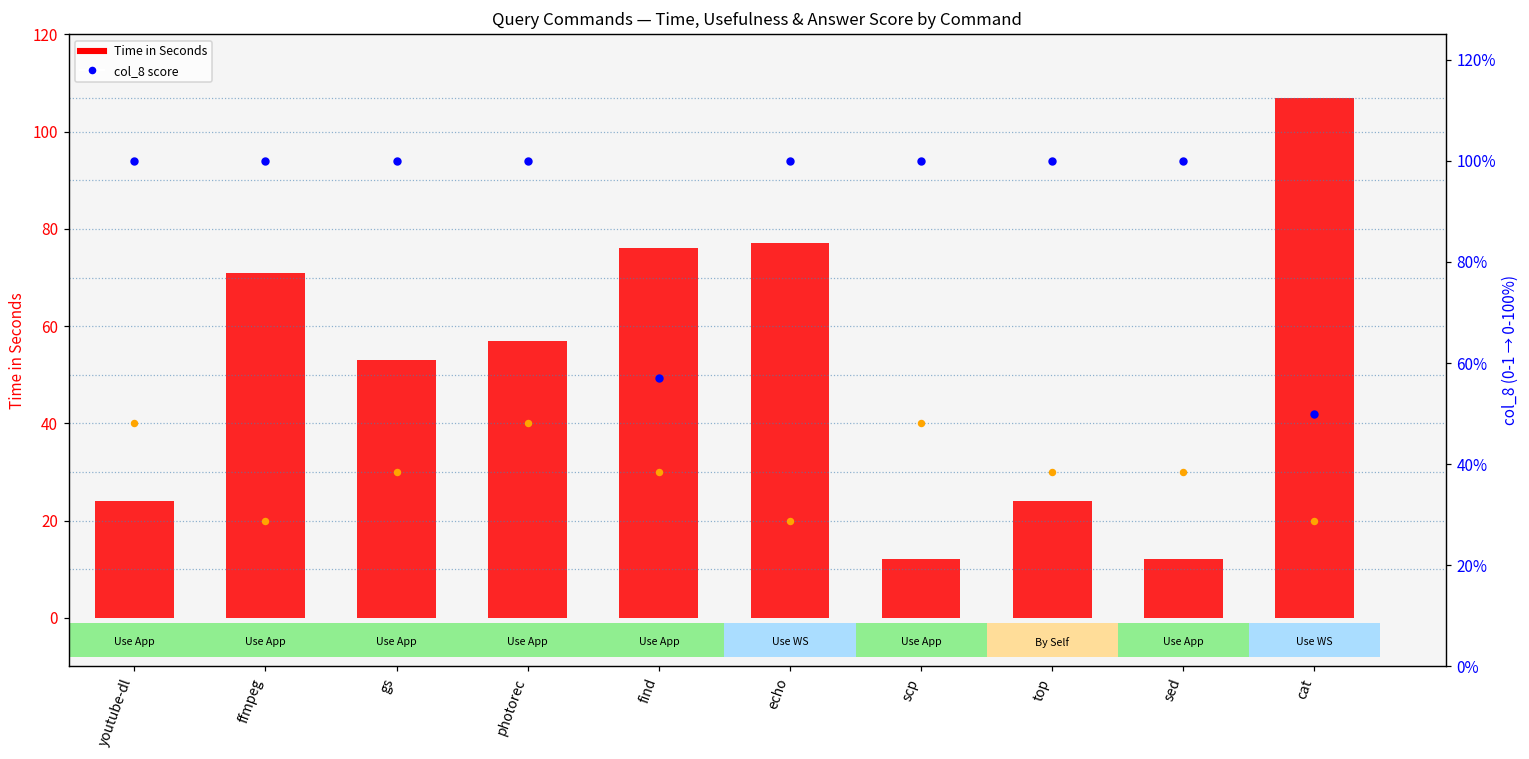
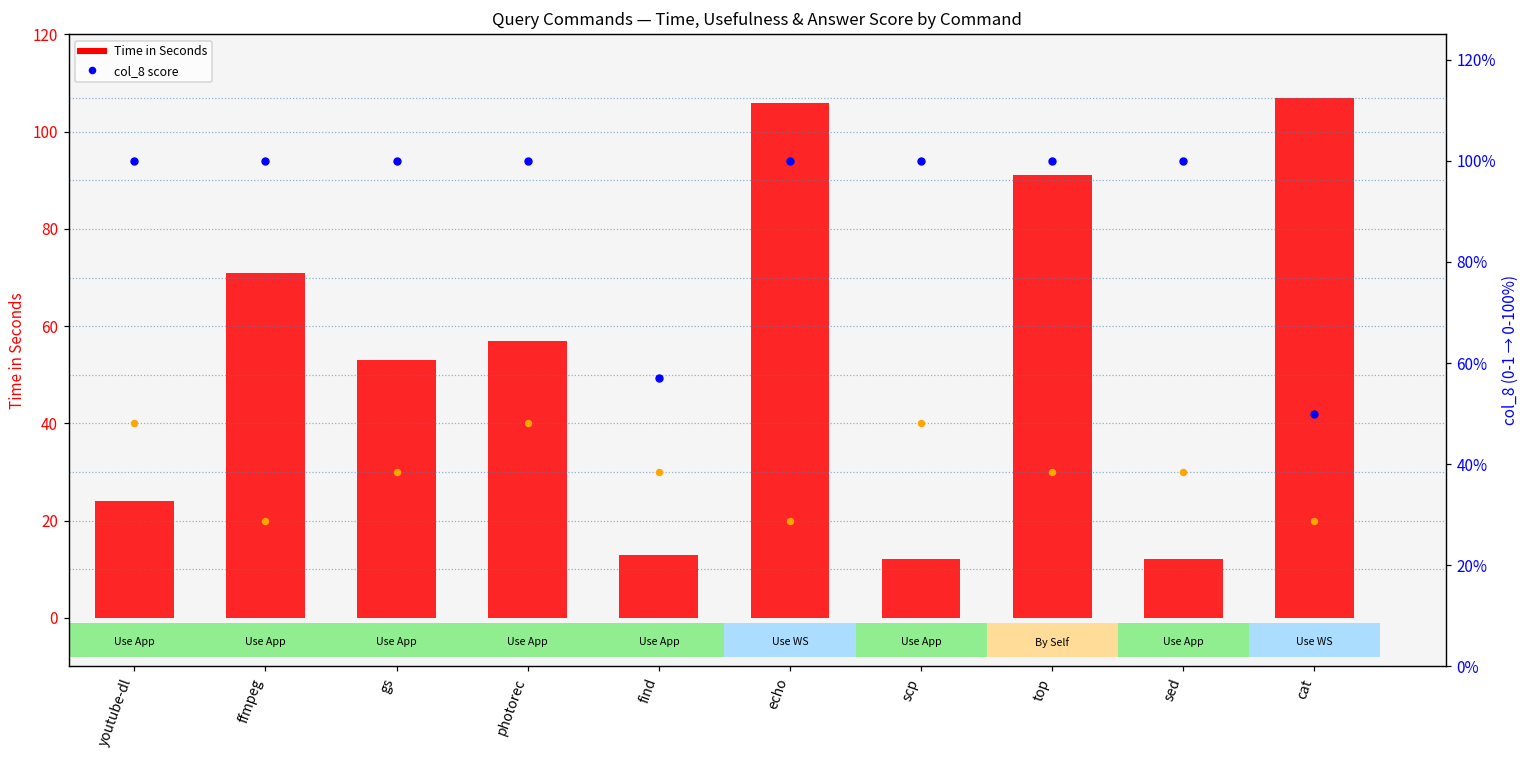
Time in Seconds, find: 76 -> 13
Time in Seconds, echo: 77 -> 106
Time in Seconds, top: 24 -> 91
